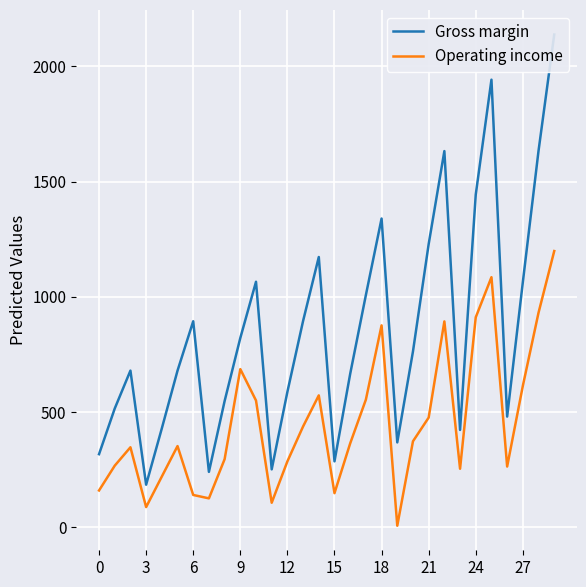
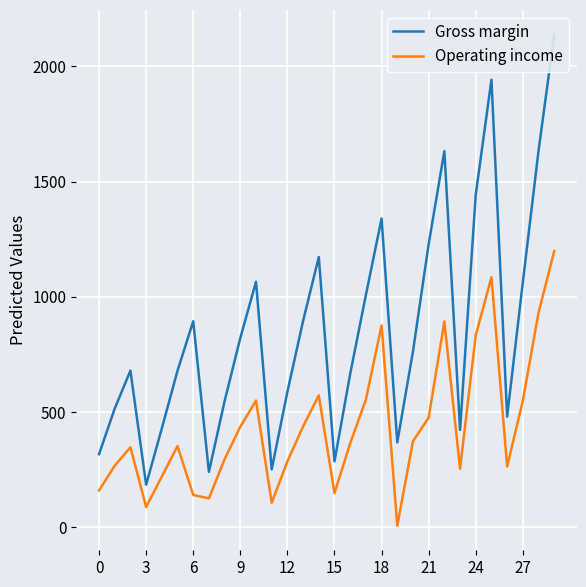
Operating income, 9: 690 -> 440
Operating income, 24: 910 -> 830
Operating income, 27: 610 -> 550
